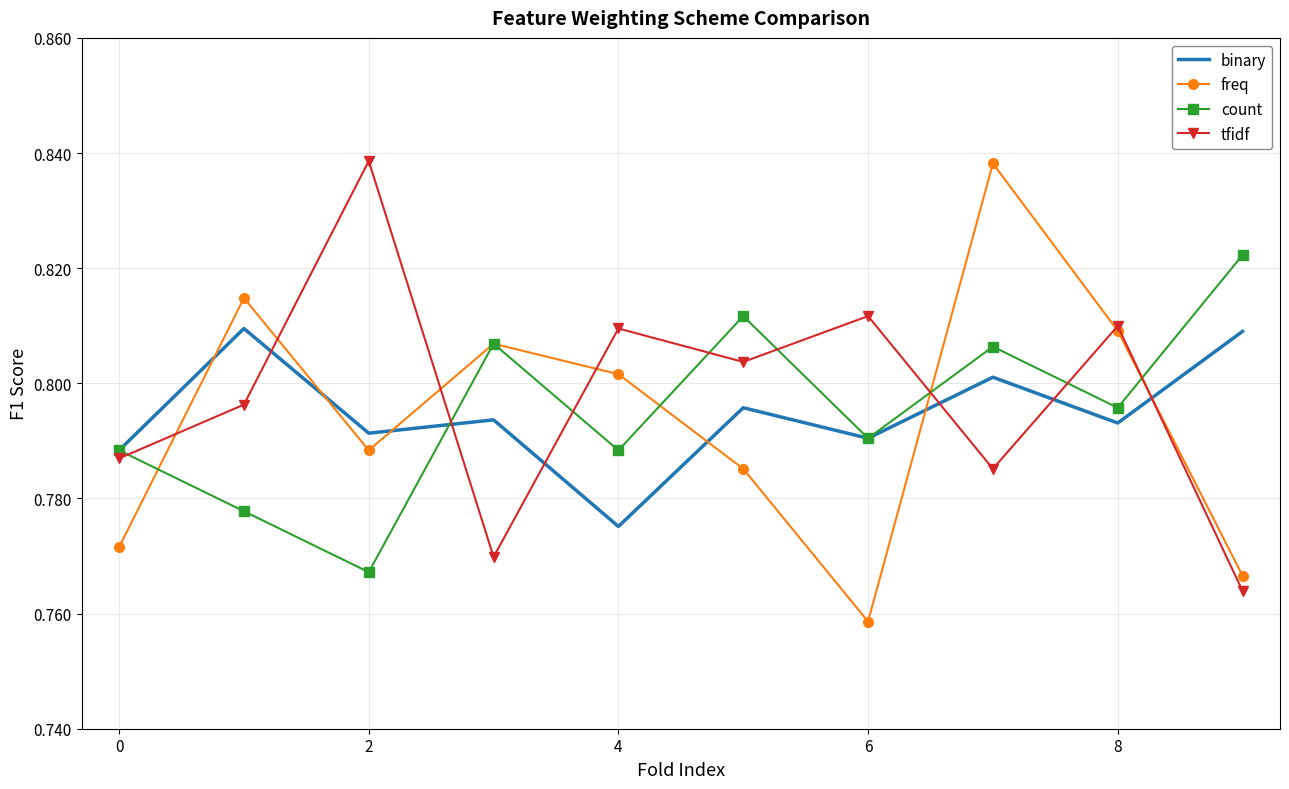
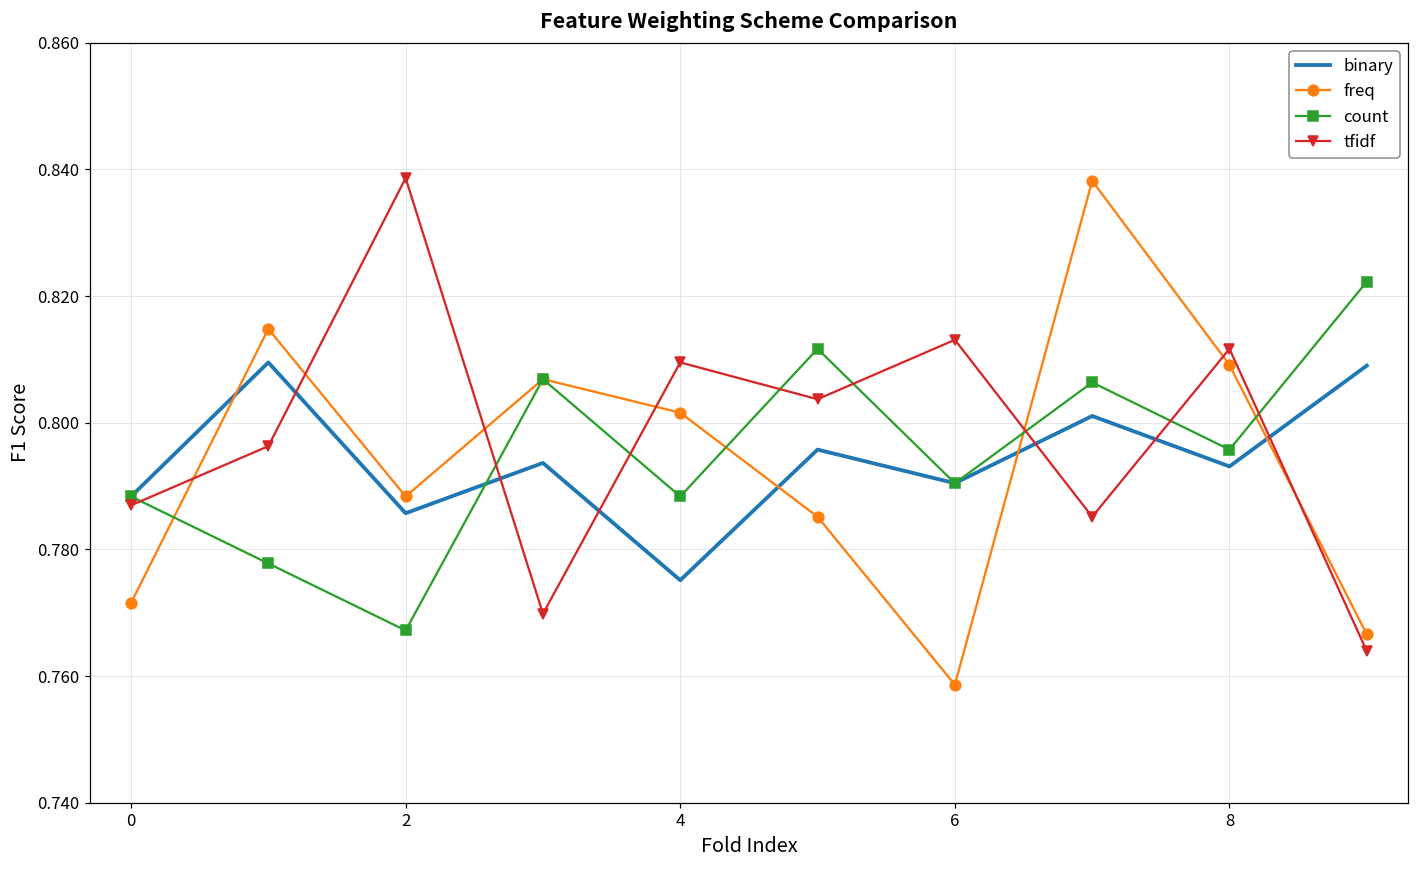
binary, 2: 0.791 -> 0.786
tfidf, 6: 0.812 -> 0.813
tfidf, 8: 0.810 -> 0.812
